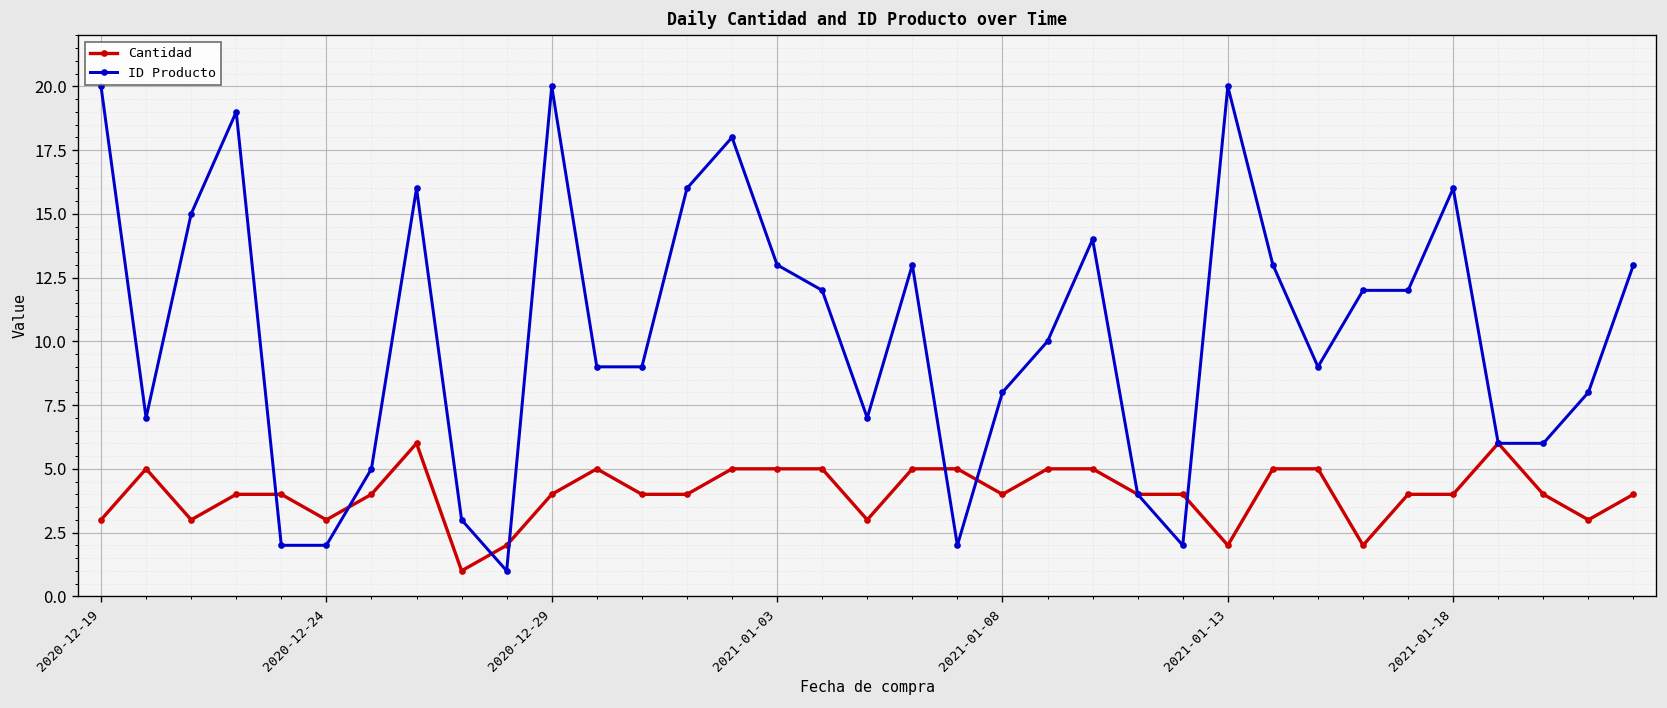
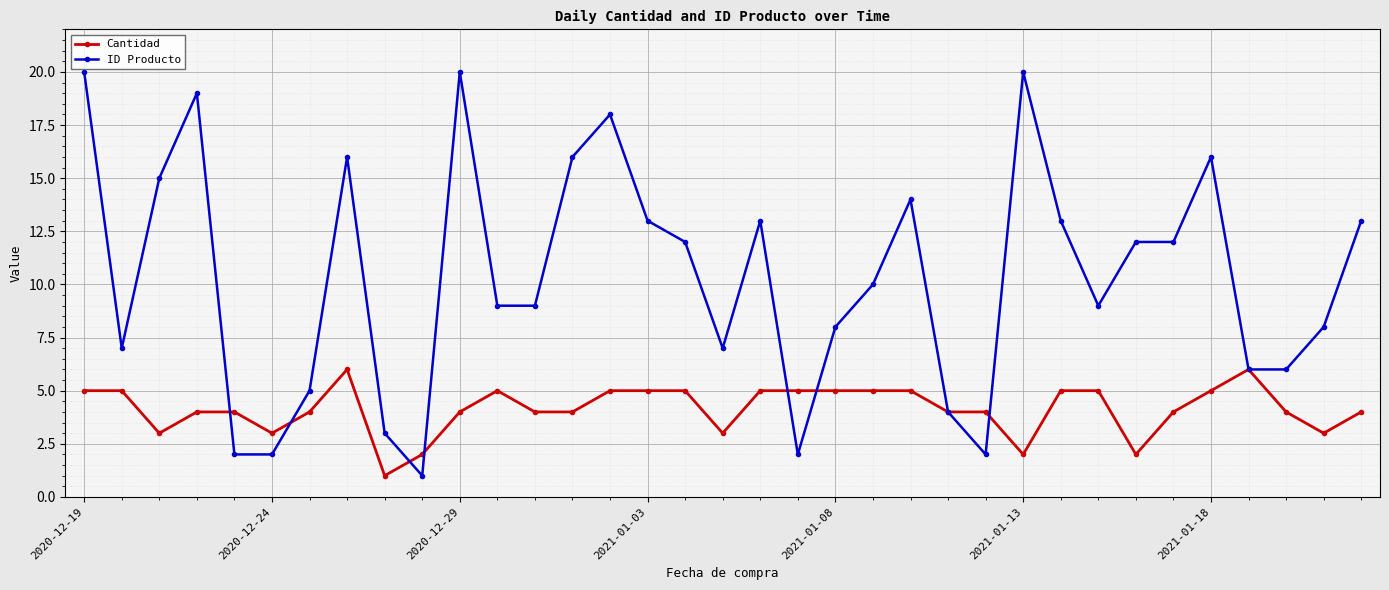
Cantidad, 2020-12-19: 3 -> 5
Cantidad, 2021-01-08: 4 -> 5
Cantidad, 2021-01-18: 4 -> 5
